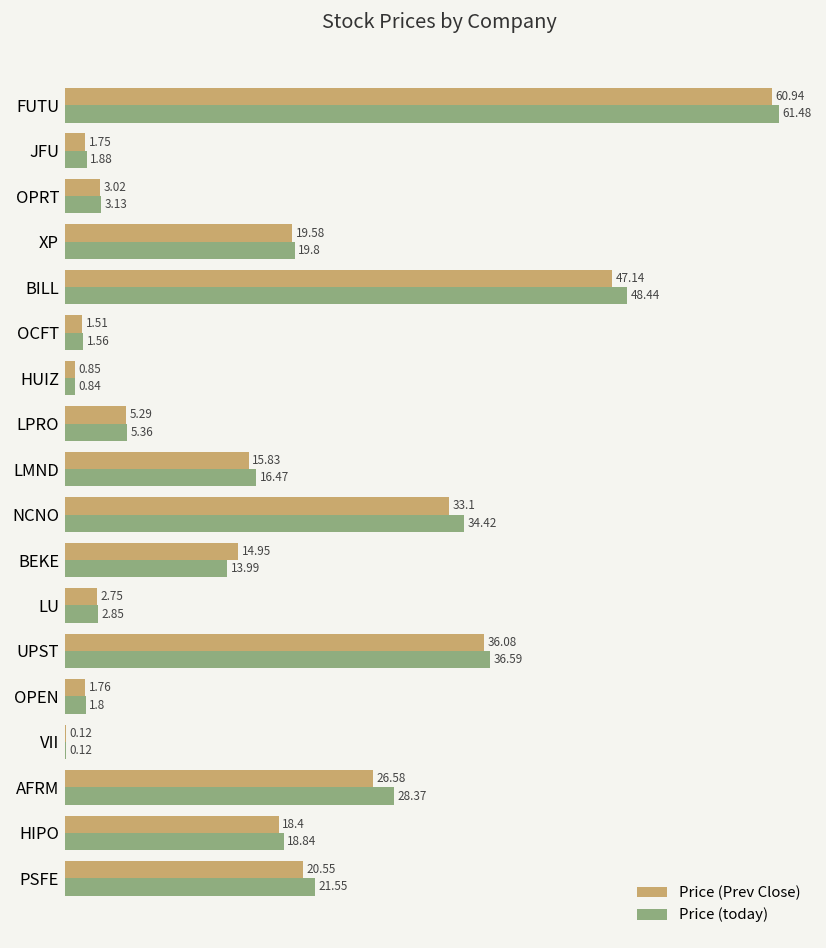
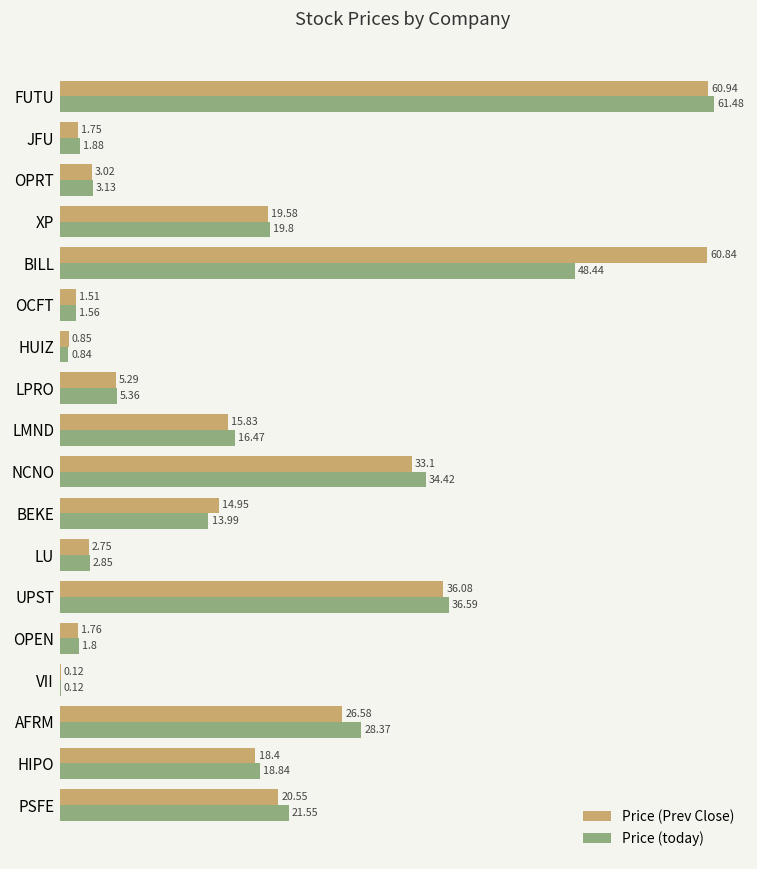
Price (Prev Close), BILL: 47.14 -> 60.84
